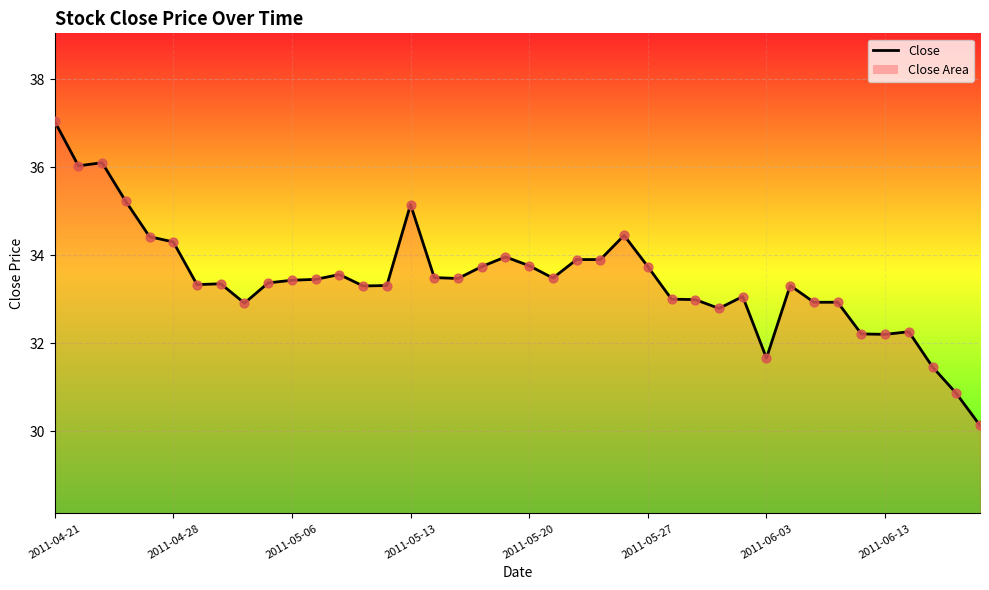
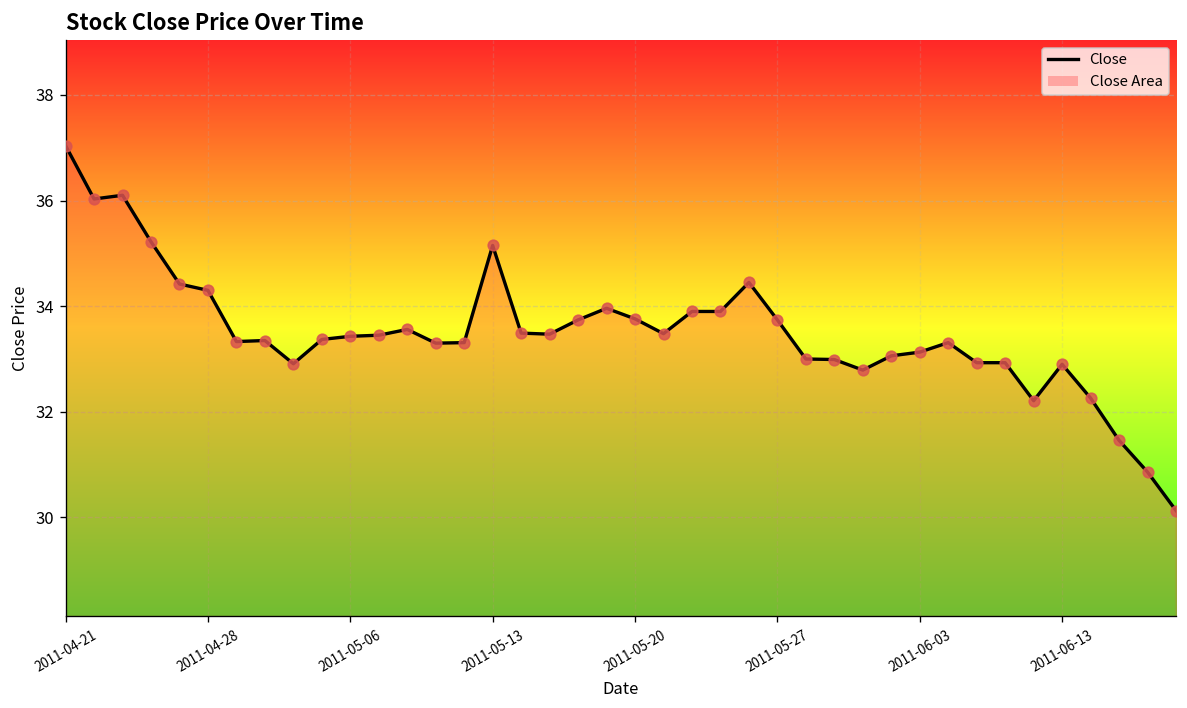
2011-06-03: 31.7 -> 33.1
2011-06-13: 32.2 -> 32.9
